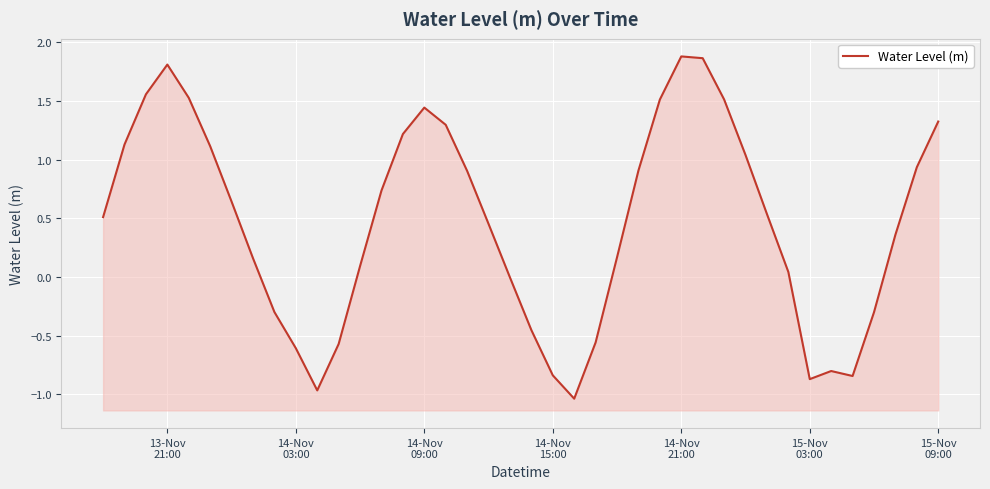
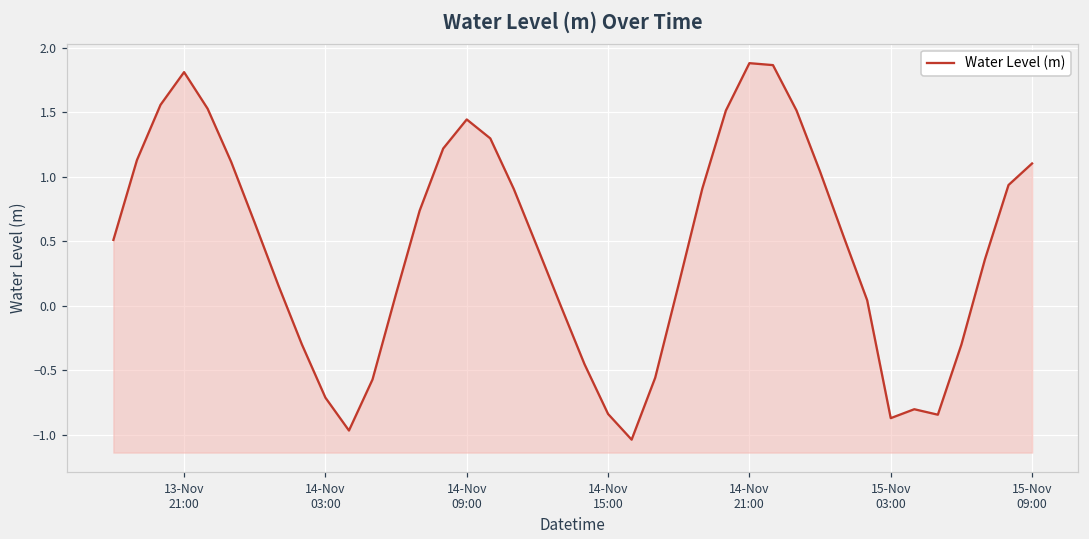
14-Nov 03:00: -0.61 -> -0.71
15-Nov 09:00: 1.32 -> 1.10
